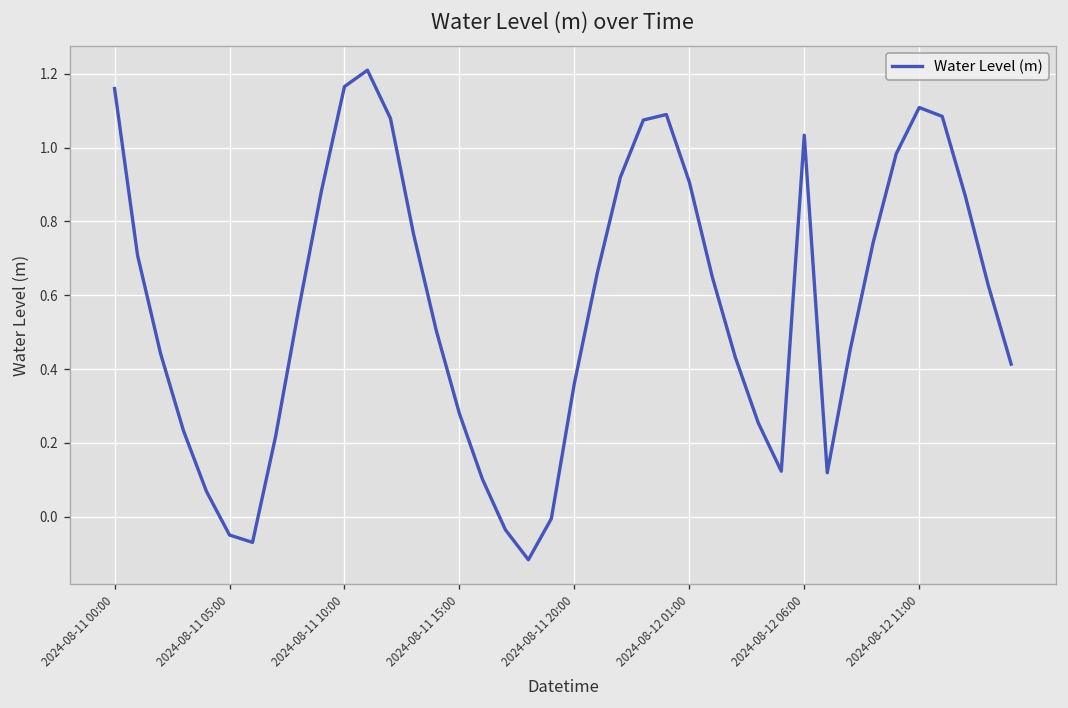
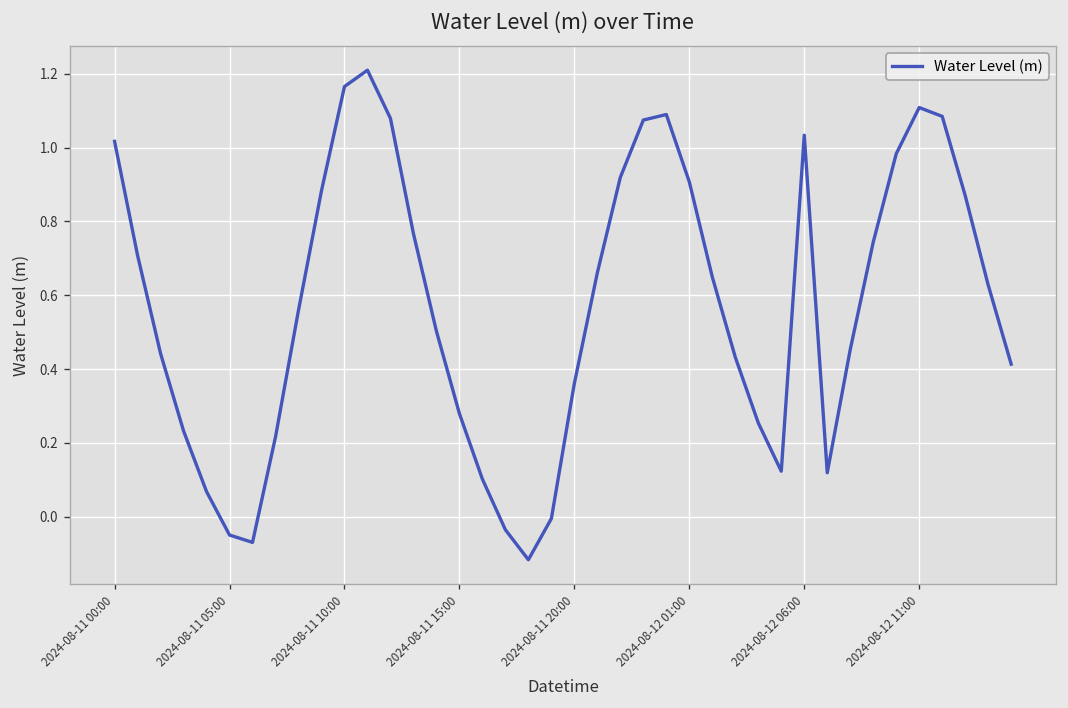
2024-08-11 00:00: 1.16 -> 1.02
